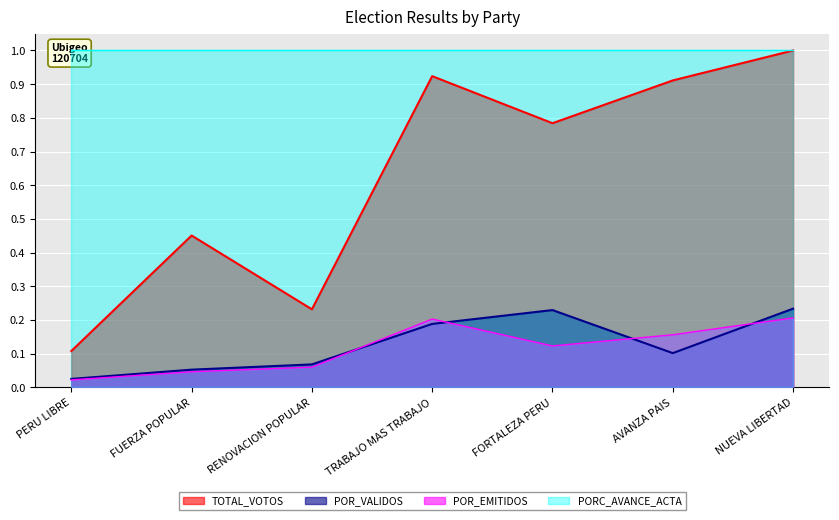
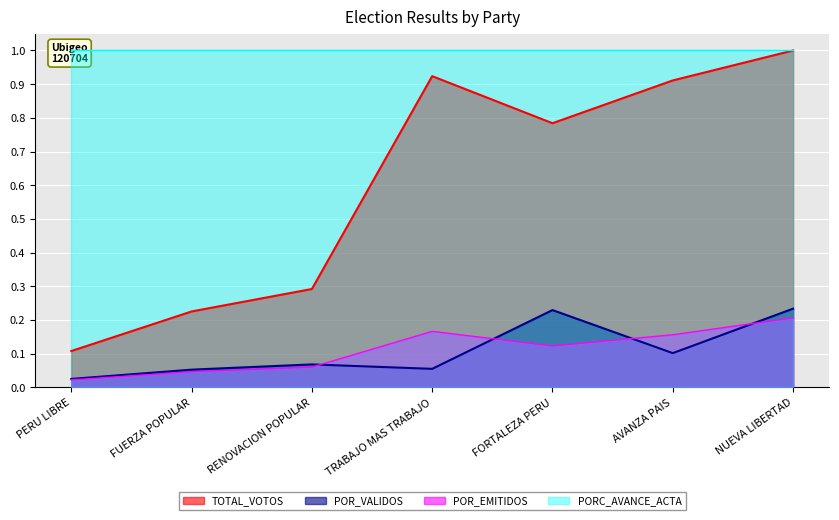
TOTAL_VOTOS, FUERZA POPULAR: 0.45 -> 0.23
TOTAL_VOTOS, RENOVACION POPULAR: 0.23 -> 0.29
POR_VALIDOS, TRABAJO MAS TRABAJO: 0.19 -> 0.06
POR_EMITIDOS, TRABAJO MAS TRABAJO: 0.20 -> 0.17
